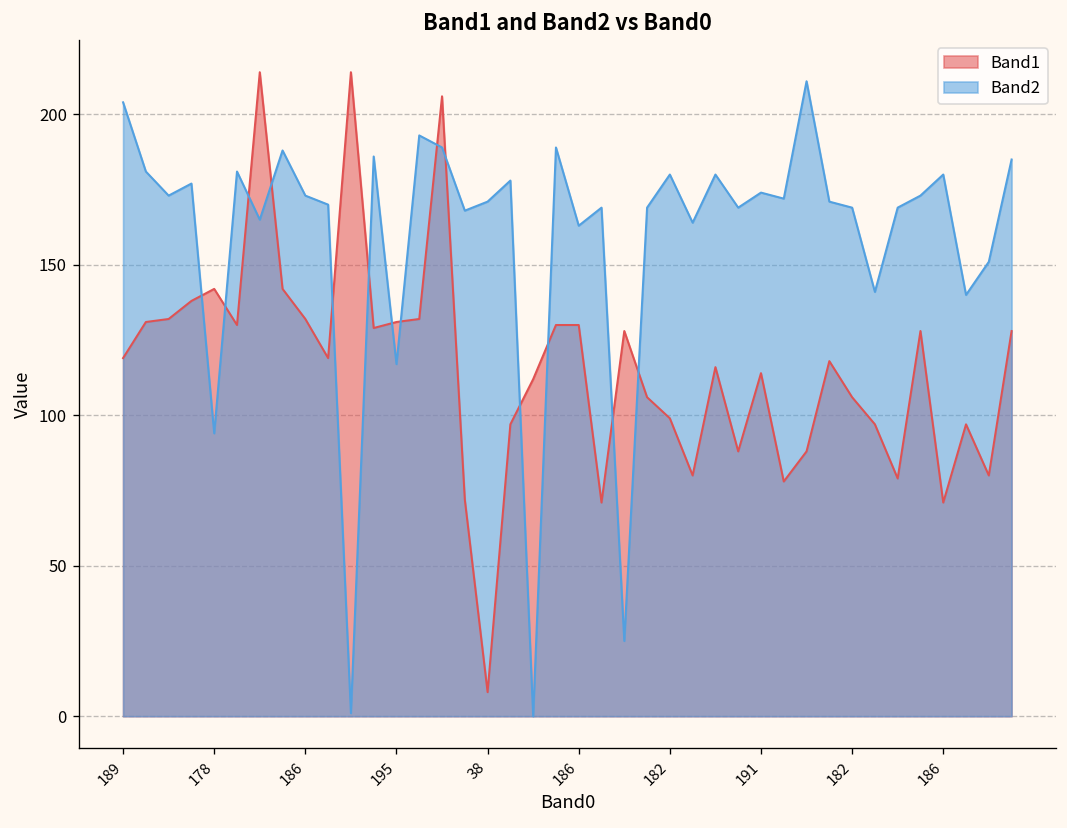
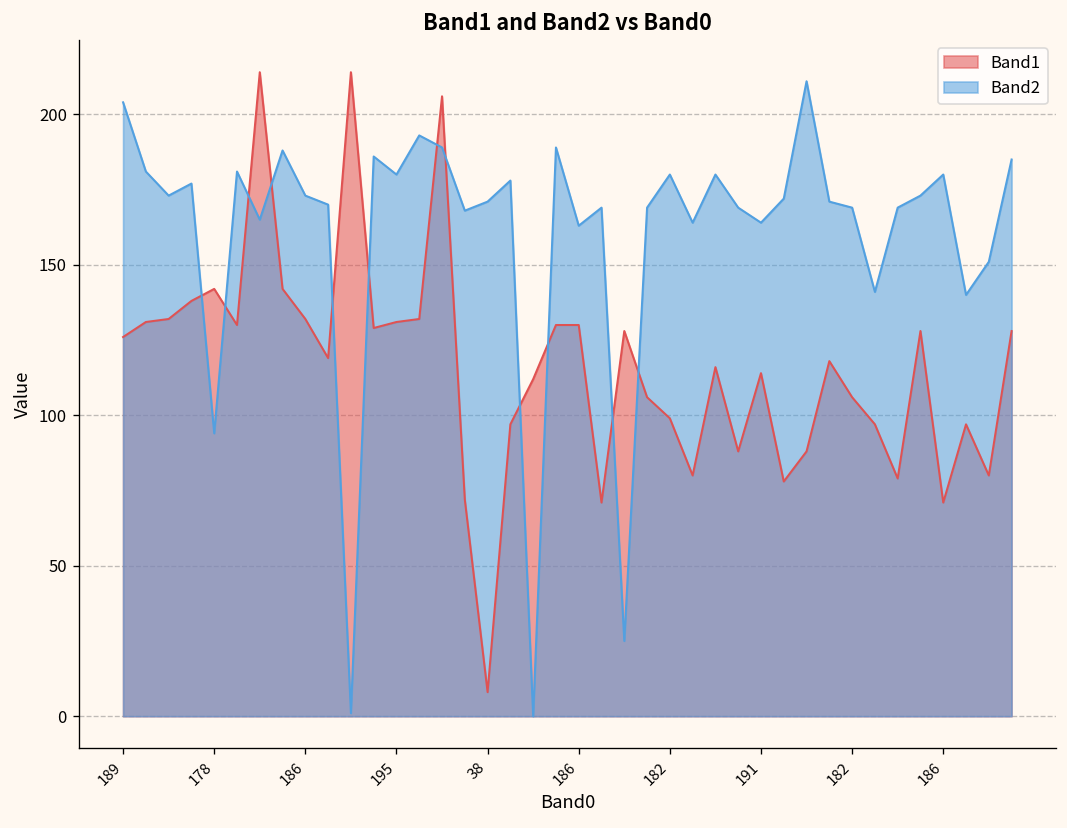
Band1, 189: 119 -> 126
Band2, 195: 117 -> 180
Band2, 191: 174 -> 164
